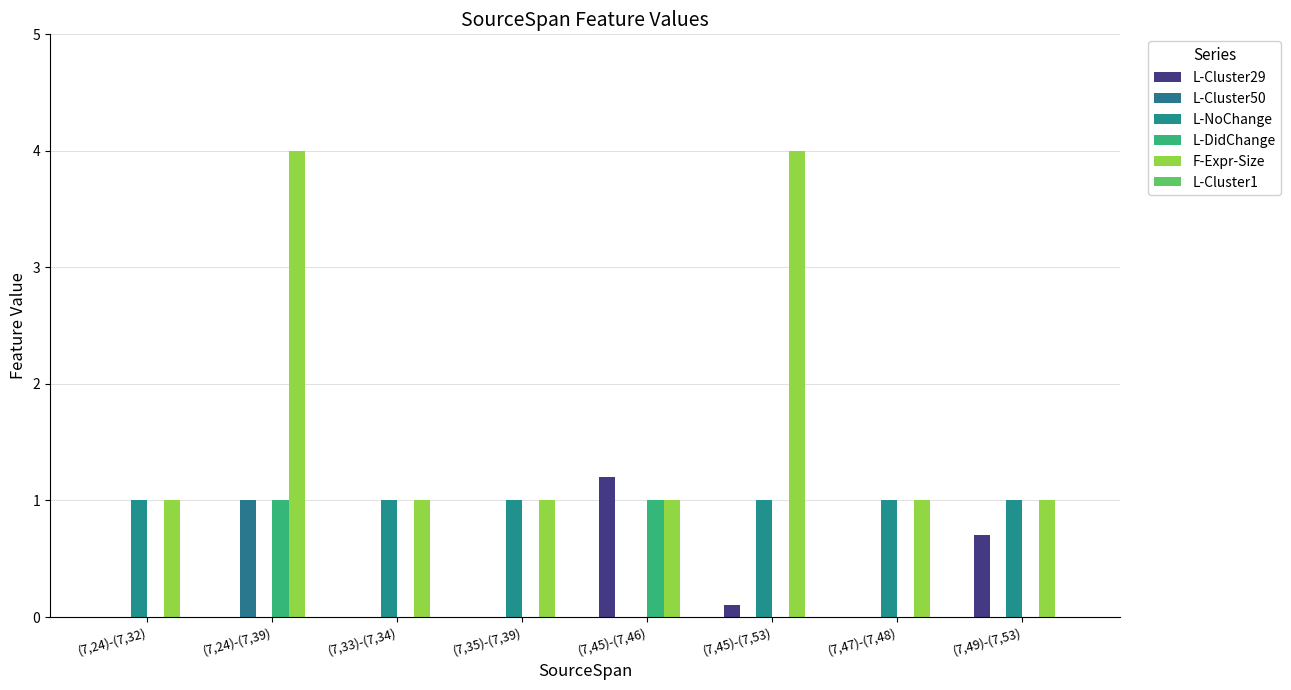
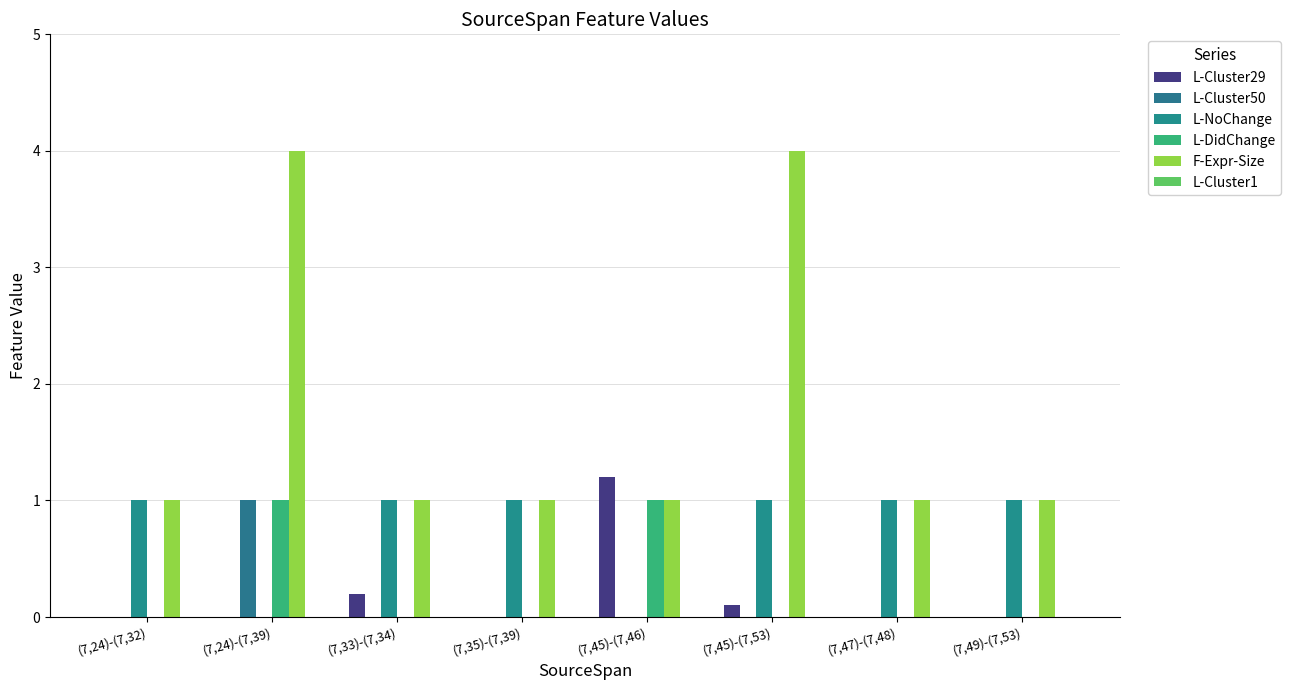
L-Cluster29, (7,33)-(7,34): 0.0 -> 0.2
L-Cluster29, (7,49)-(7,53): 0.7 -> 0.0
